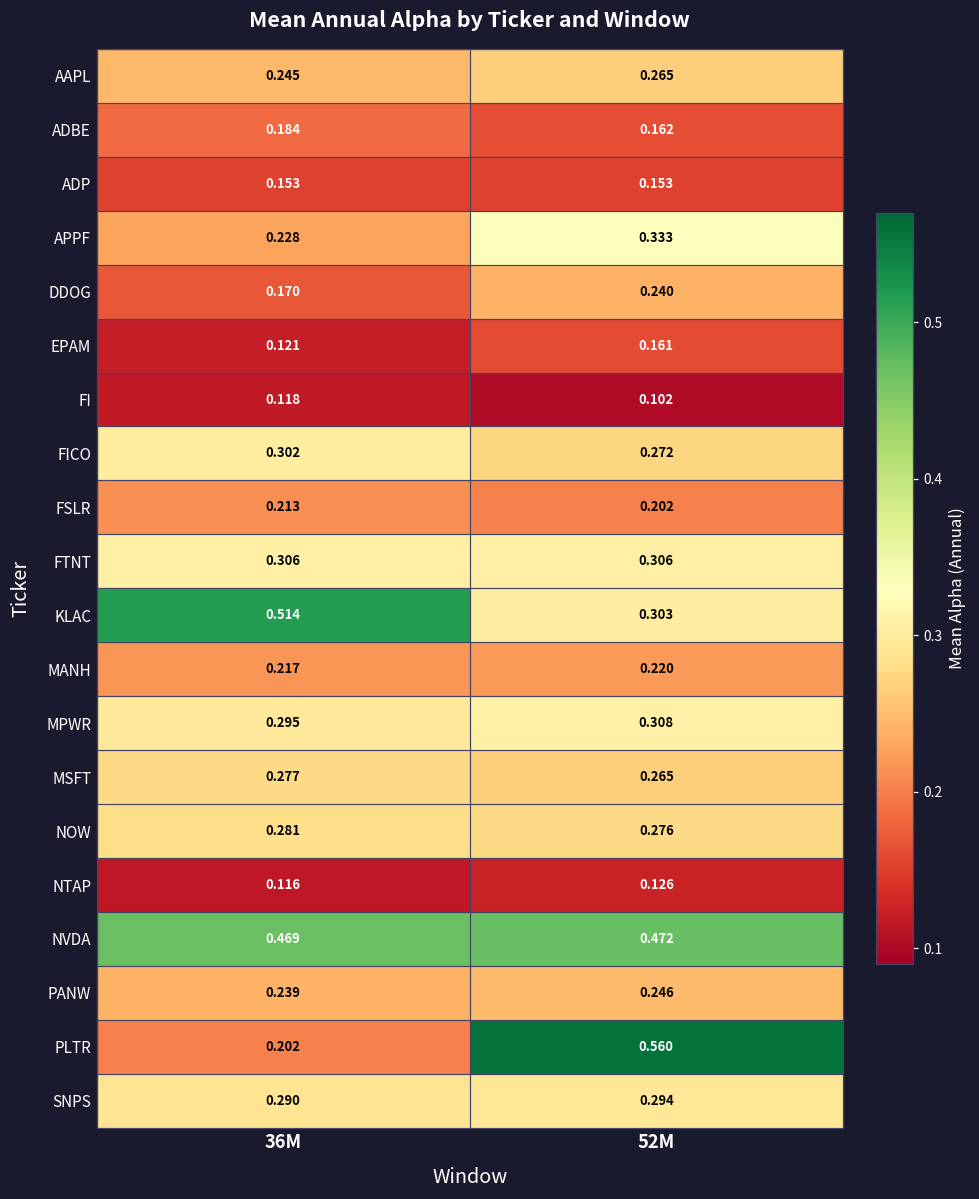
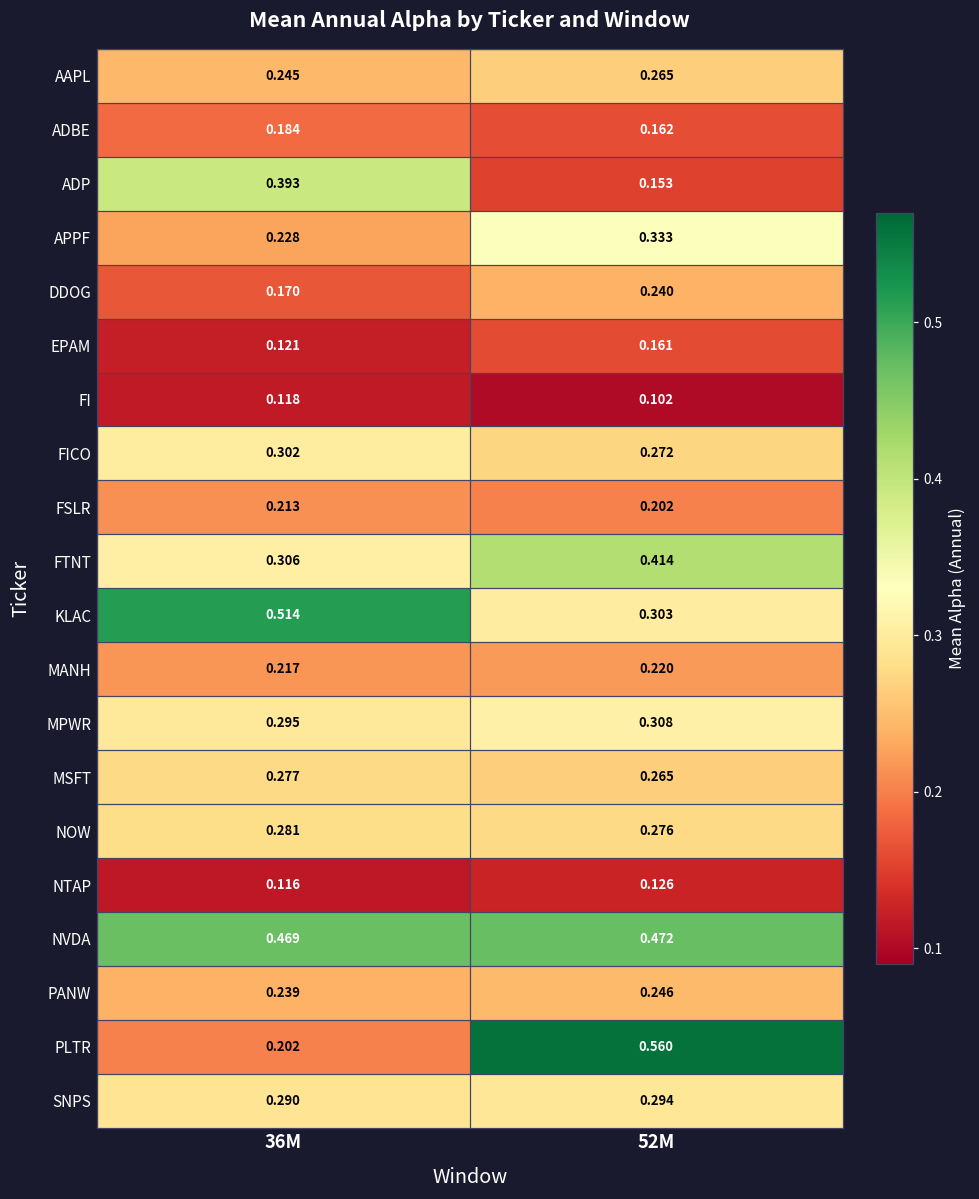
ADP, 36M: 0.153 -> 0.393
FTNT, 52M: 0.306 -> 0.414
